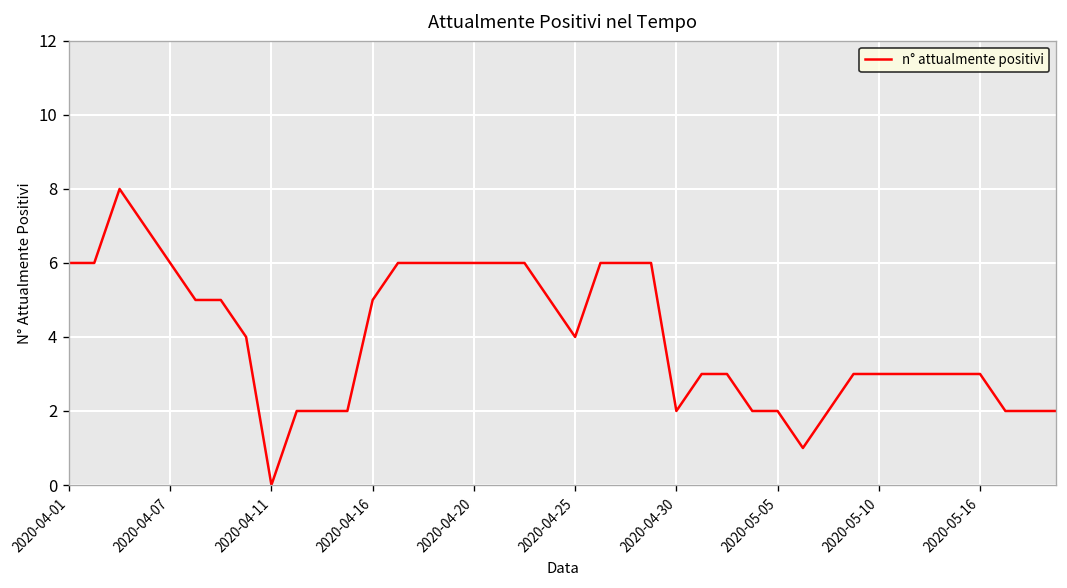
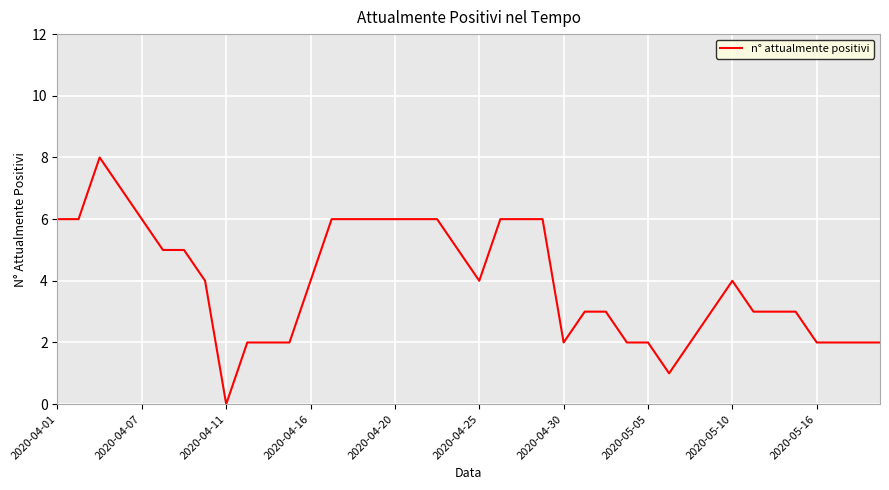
2020-04-16: 5 -> 4
2020-05-10: 3 -> 4
2020-05-16: 3 -> 2
